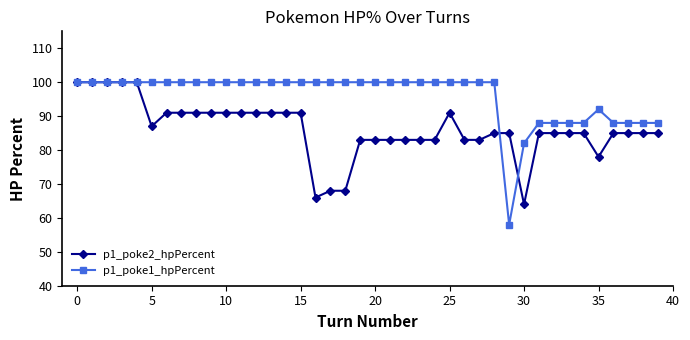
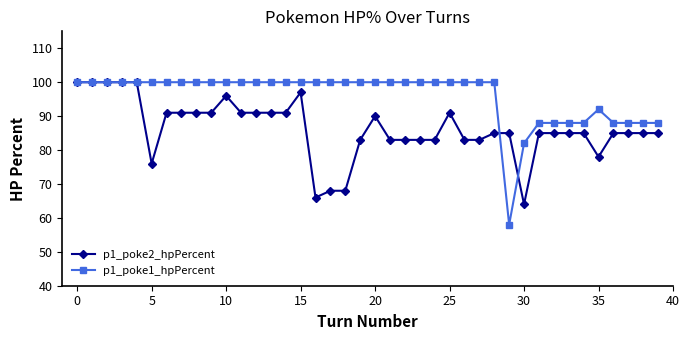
p1_poke2_hpPercent, 5: 87 -> 76
p1_poke2_hpPercent, 10: 91 -> 96
p1_poke2_hpPercent, 15: 91 -> 97
p1_poke2_hpPercent, 20: 83 -> 90
